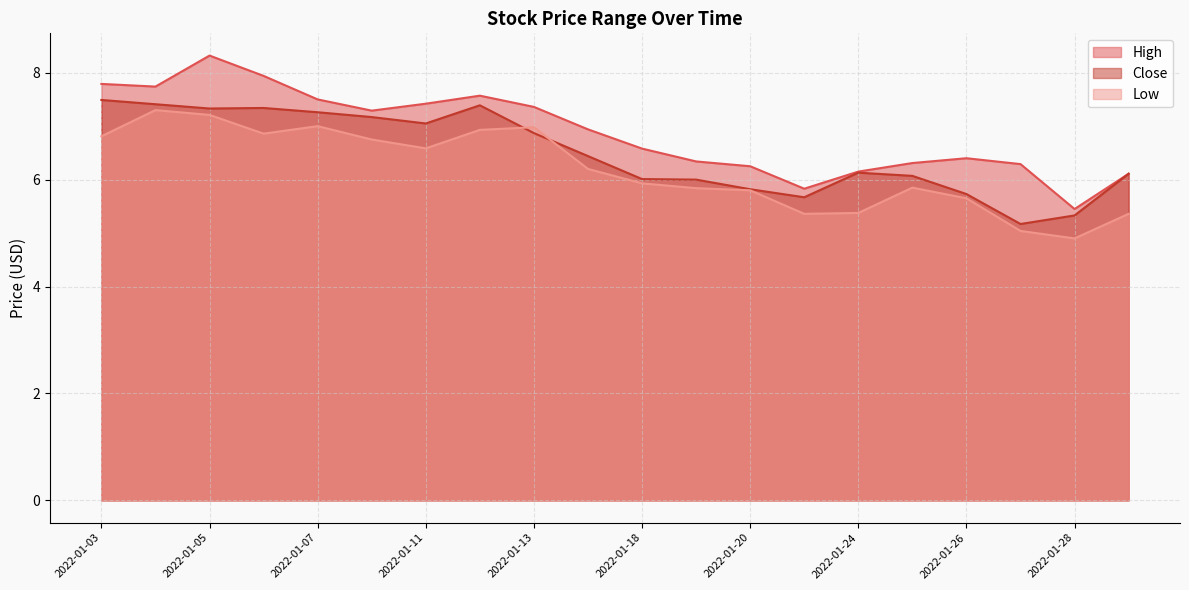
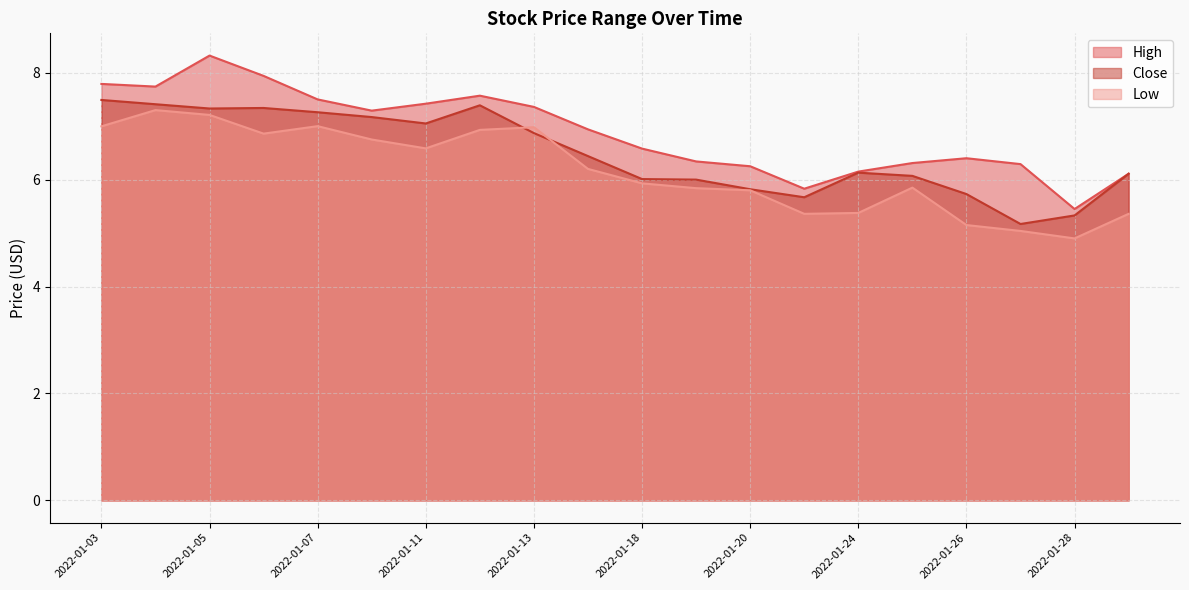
Low, 2022-01-03: 6.8 -> 7.0
Low, 2022-01-26: 5.7 -> 5.2
